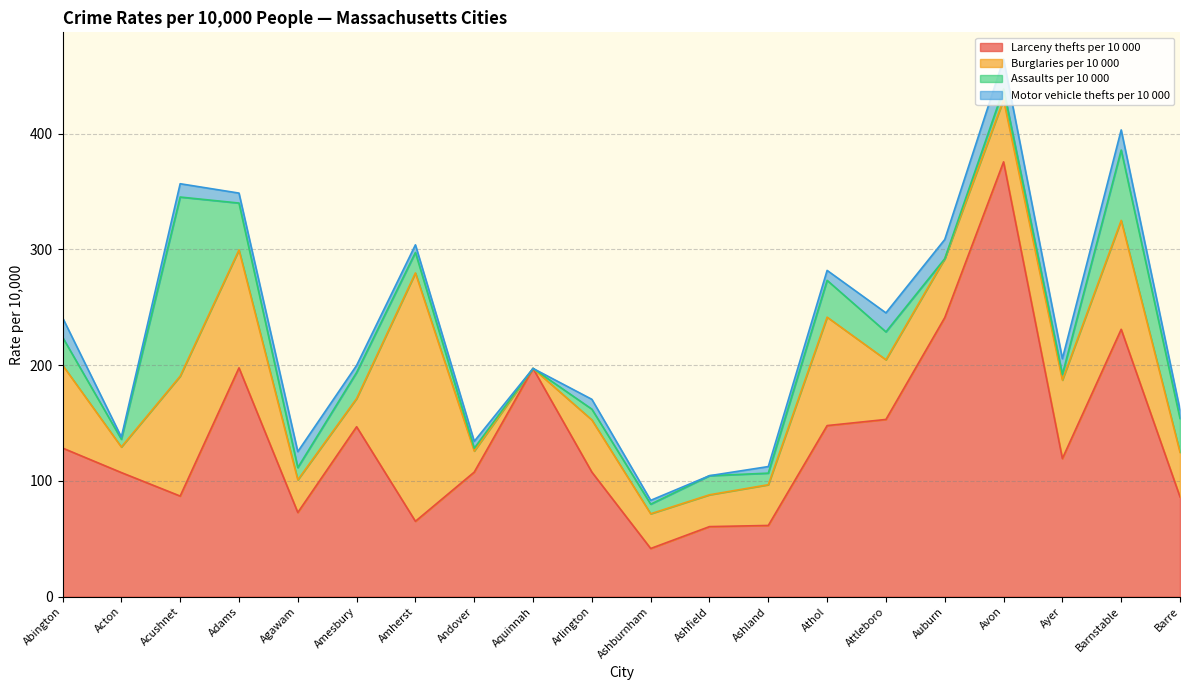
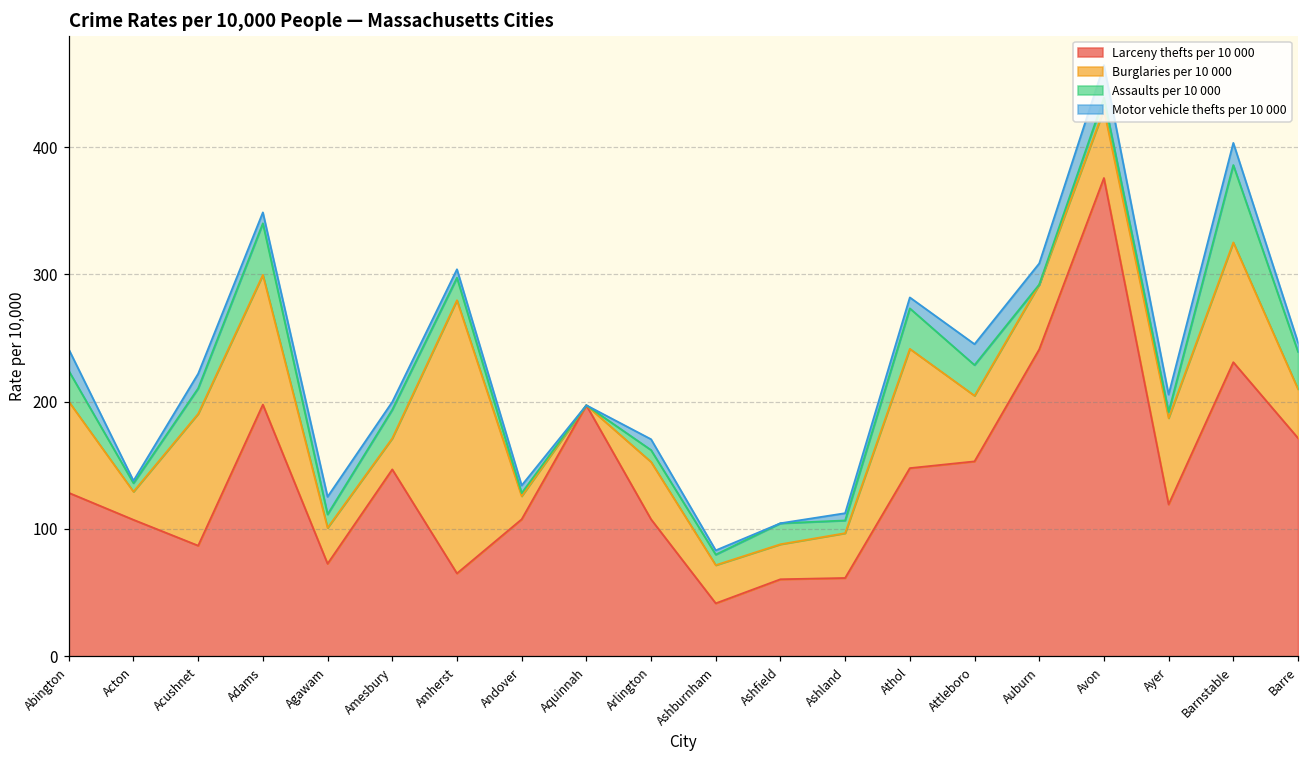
Assaults per 10 000, Acushnet: 155 -> 20
Larceny thefts per 10 000, Barre: 86 -> 171
